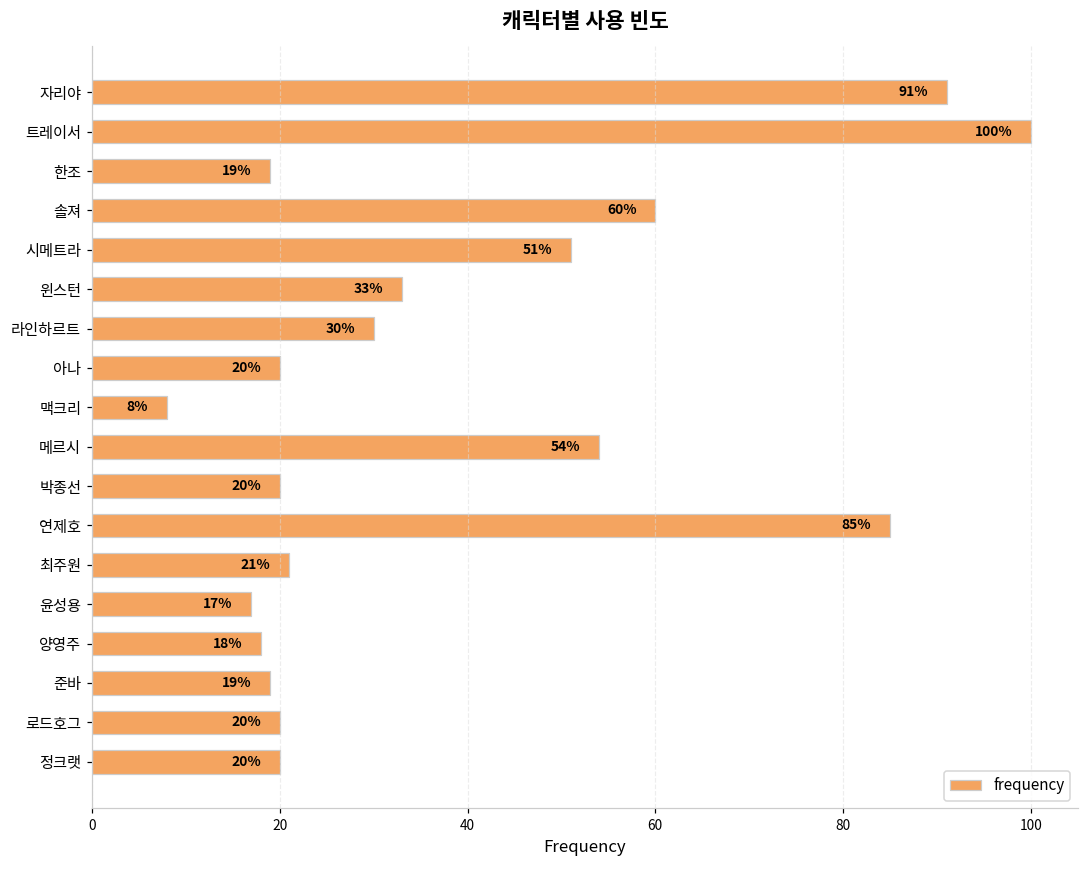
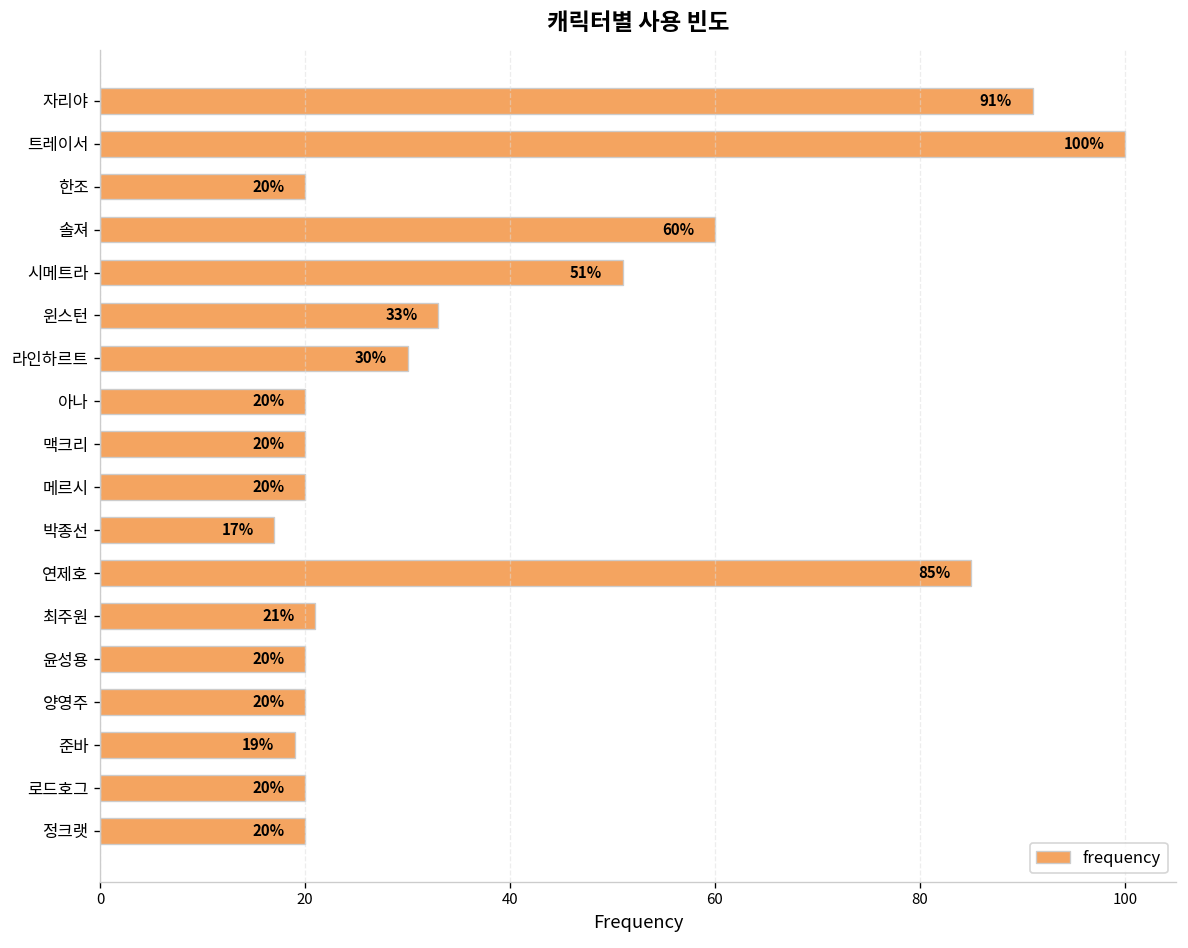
한조: 19% -> 20%
맥크리: 8% -> 20%
메르시: 54% -> 20%
박종선: 20% -> 17%
윤성용: 17% -> 20%
양영주: 18% -> 20%
